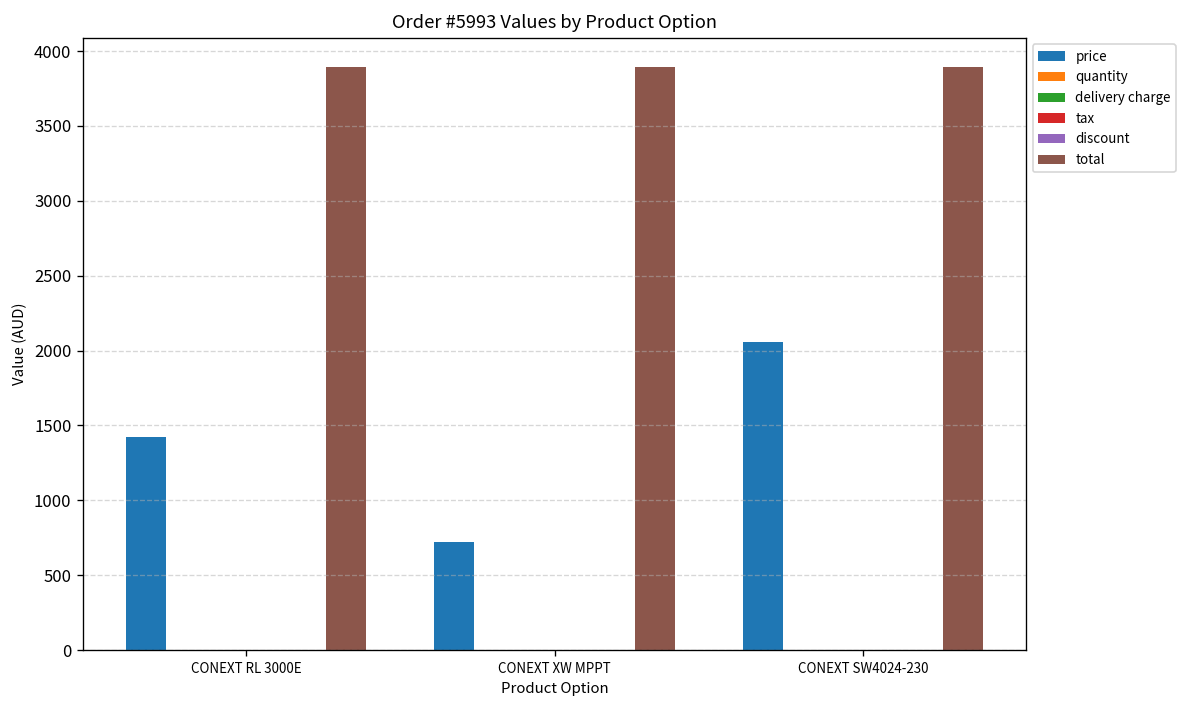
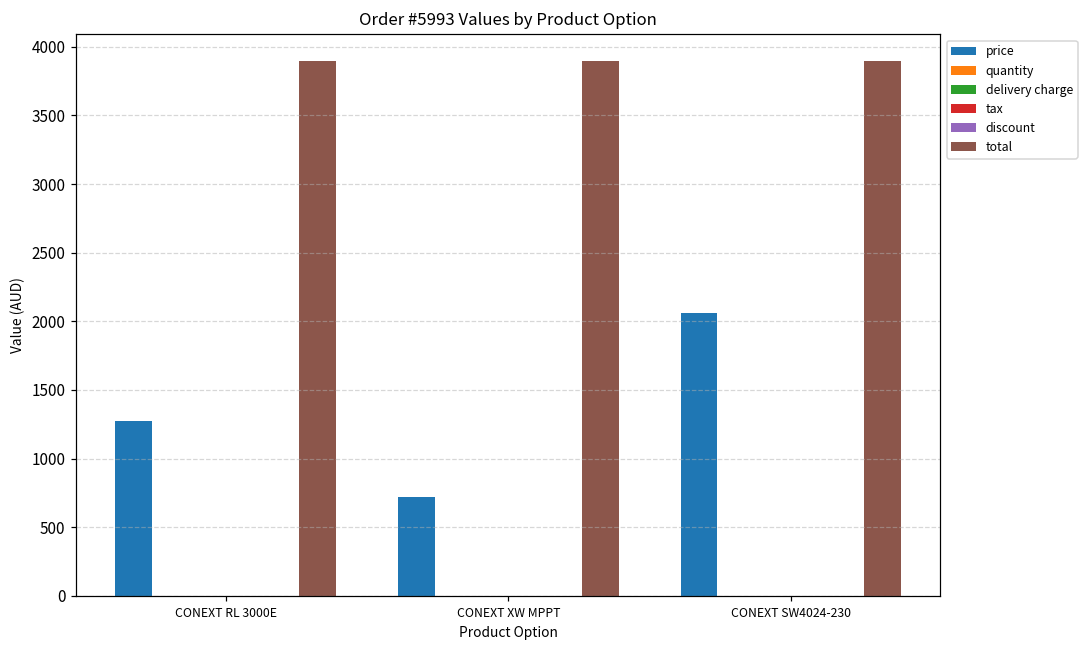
price, CONEXT RL 3000E: 1420 -> 1270
